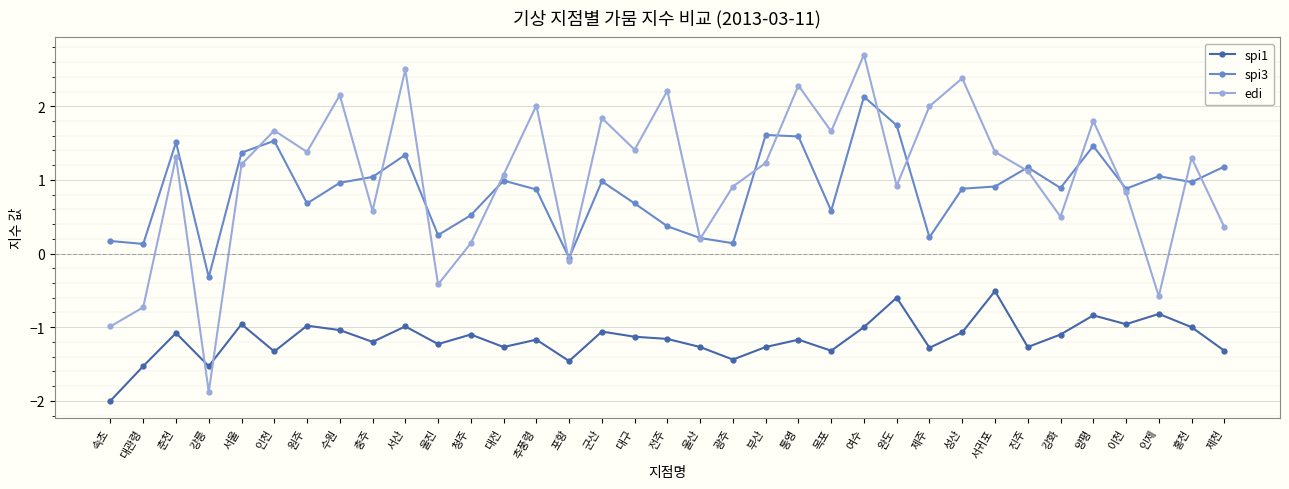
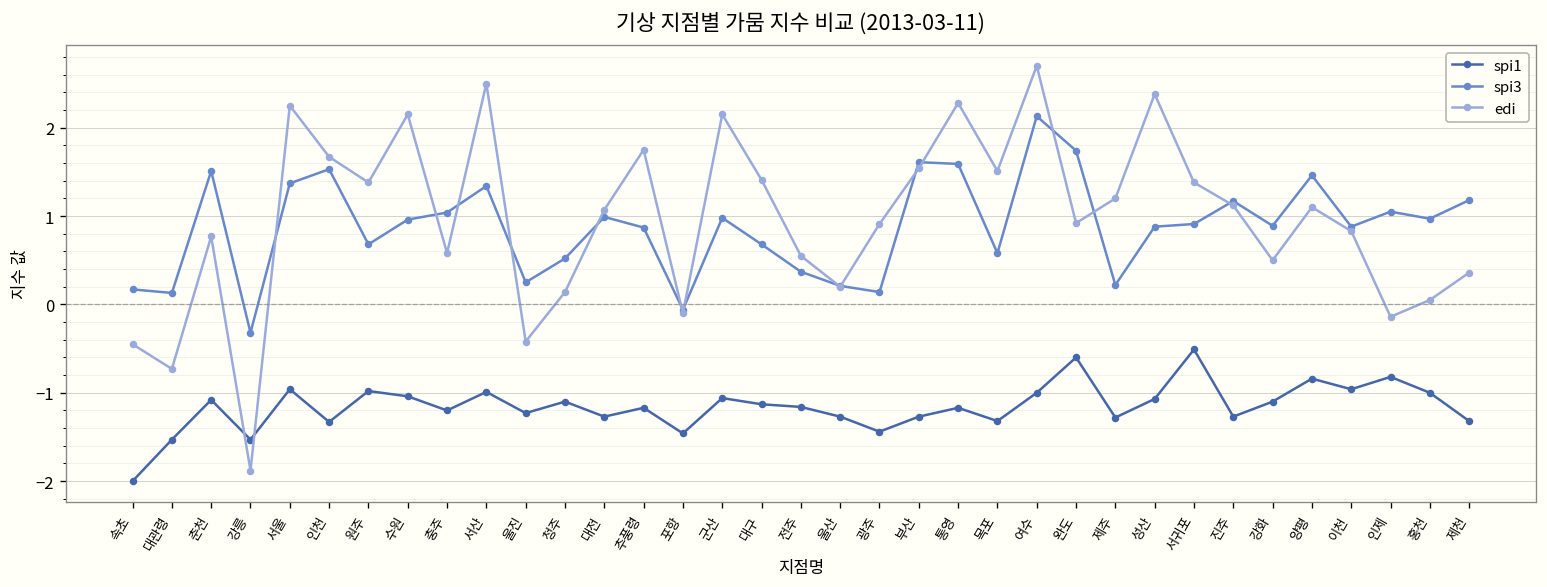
edi, 속초: -1.0 -> -0.5
edi, 춘천: 1.3 -> 0.8
edi, 서울: 1.2 -> 2.3
edi, 추풍령: 2.0 -> 1.8
edi, 군산: 1.8 -> 2.2
edi, 전주: 2.2 -> 0.6
edi, 부산: 1.2 -> 1.5
edi, 목포: 1.7 -> 1.5
edi, 제주: 2.0 -> 1.2
edi, 양평: 1.8 -> 1.1
edi, 인제: -0.6 -> -0.1
edi, 홍천: 1.3 -> 0.1
